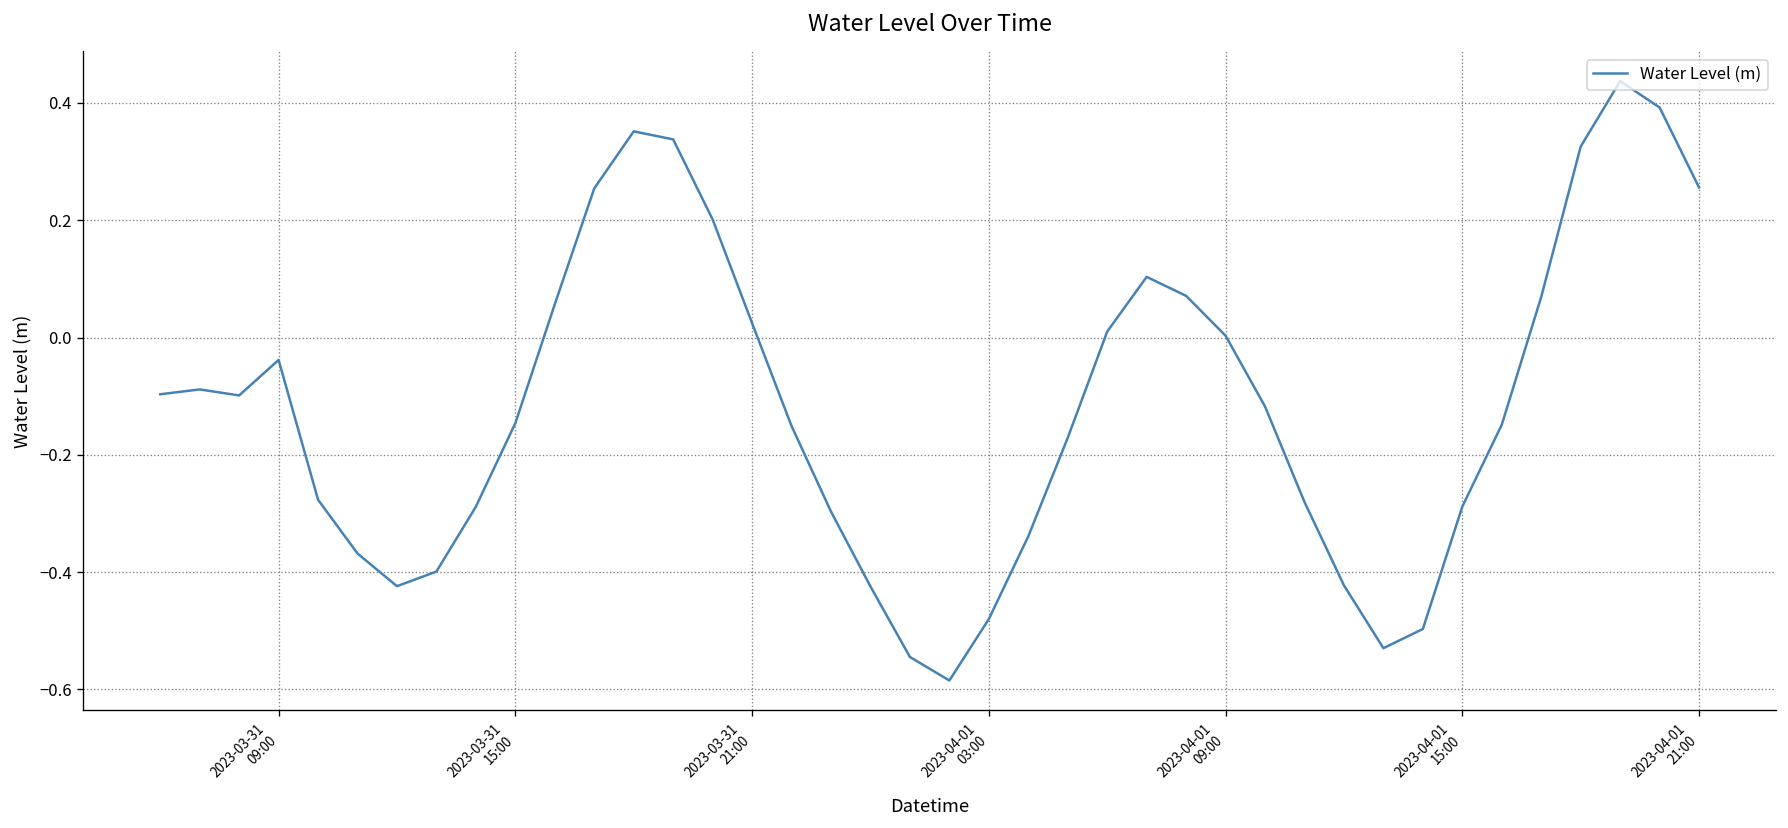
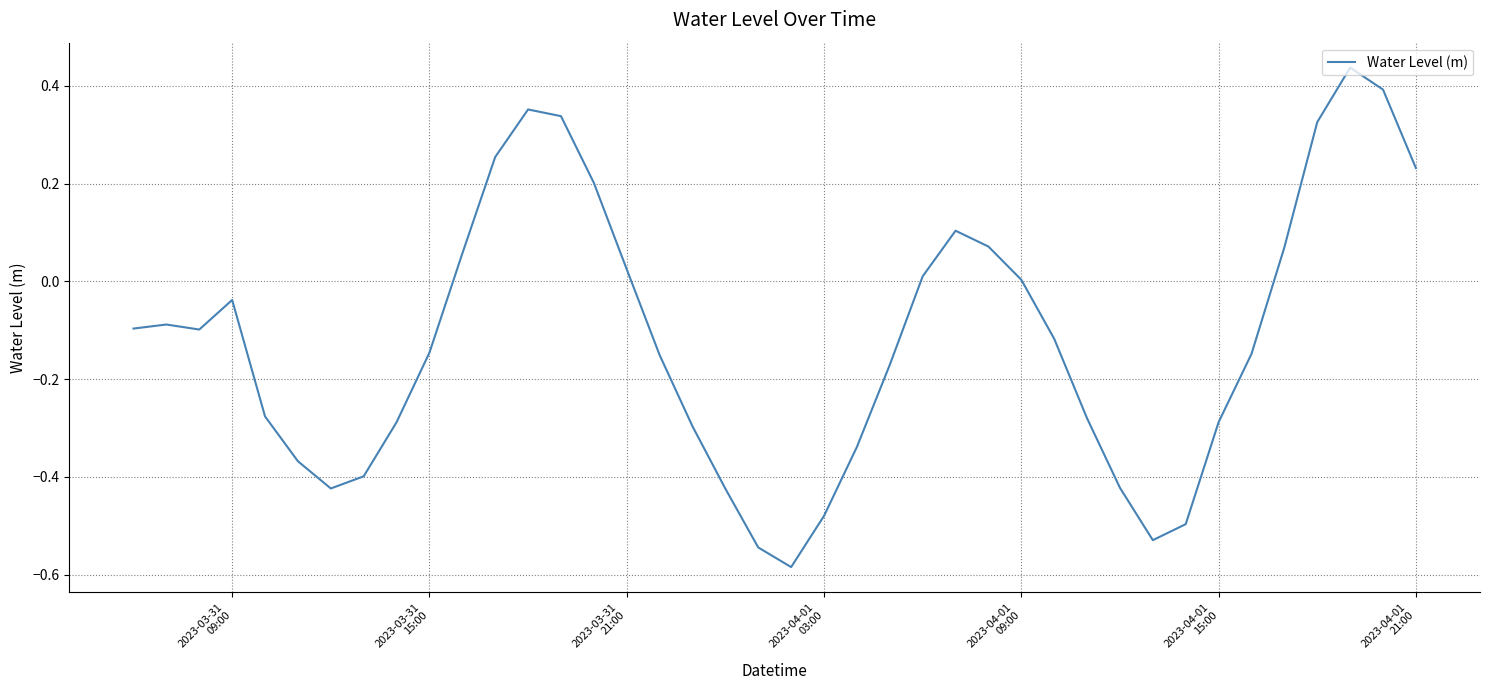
2023-04-01 21:00: 0.26 -> 0.23
